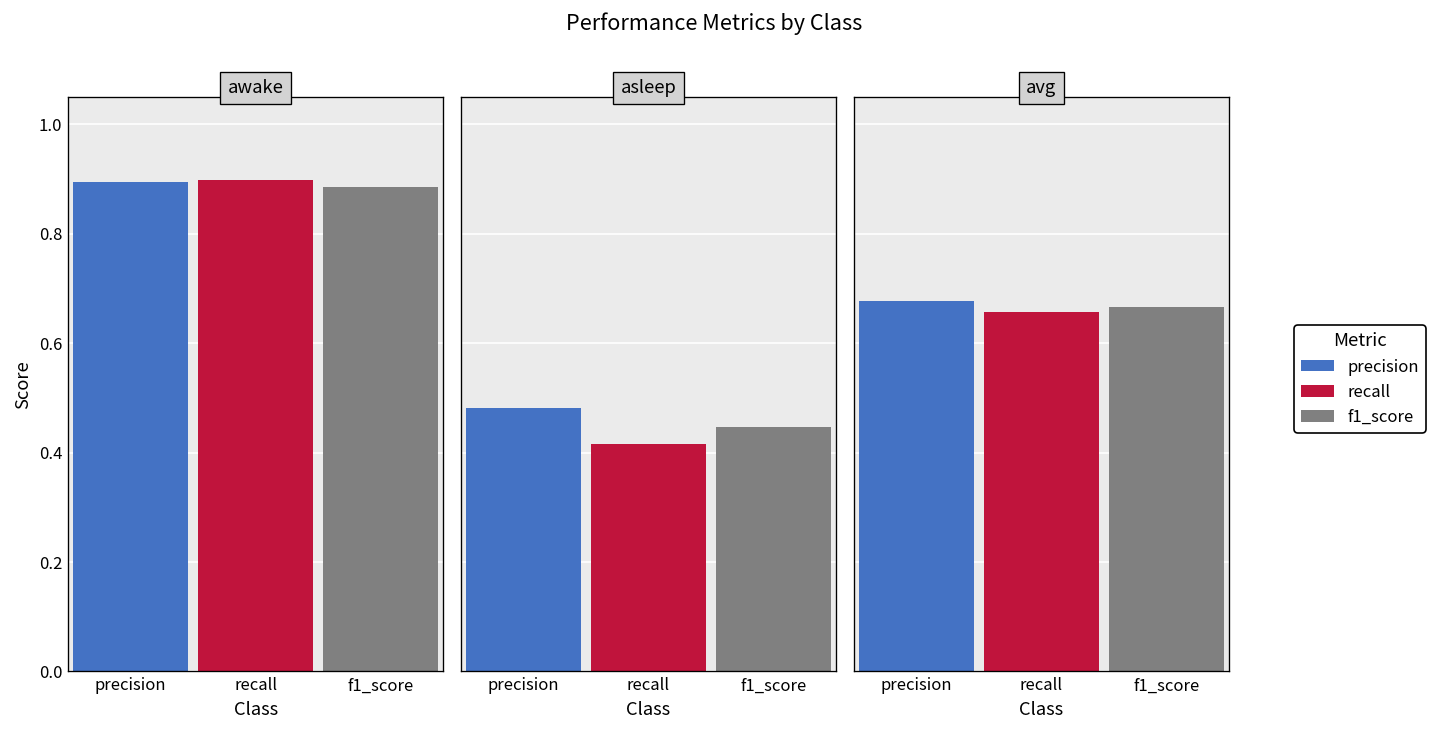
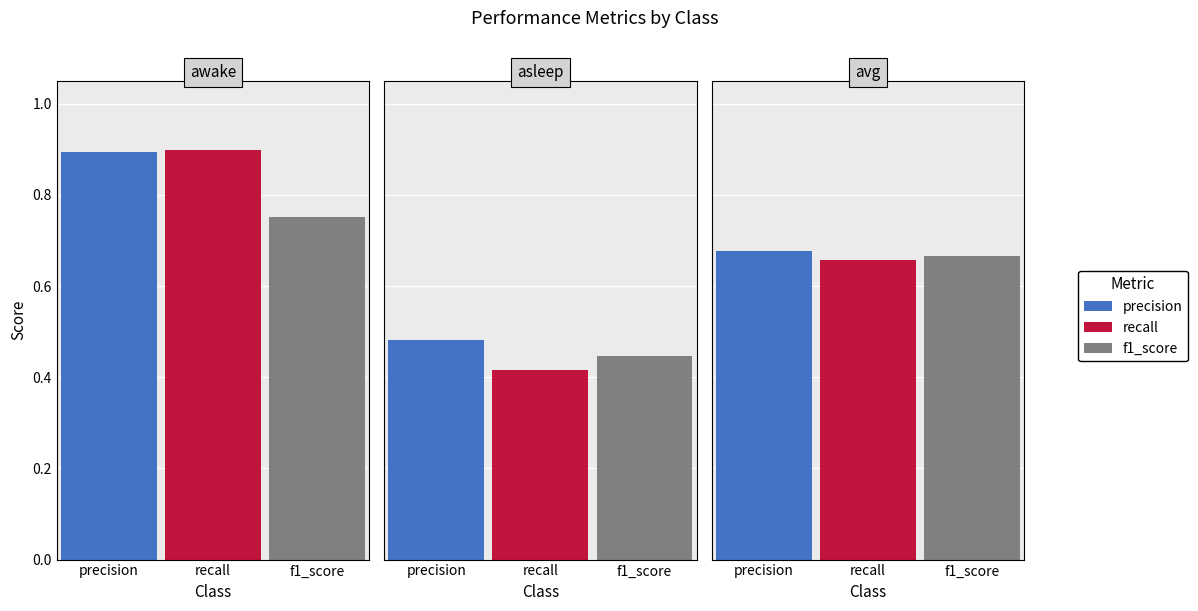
awake, f1_score: 0.89 -> 0.75
